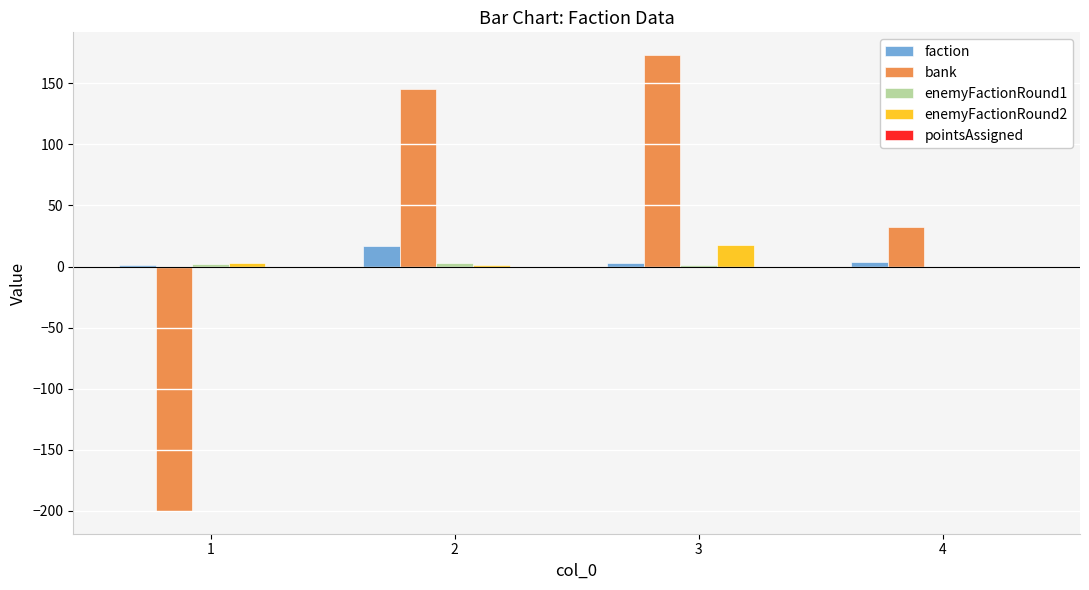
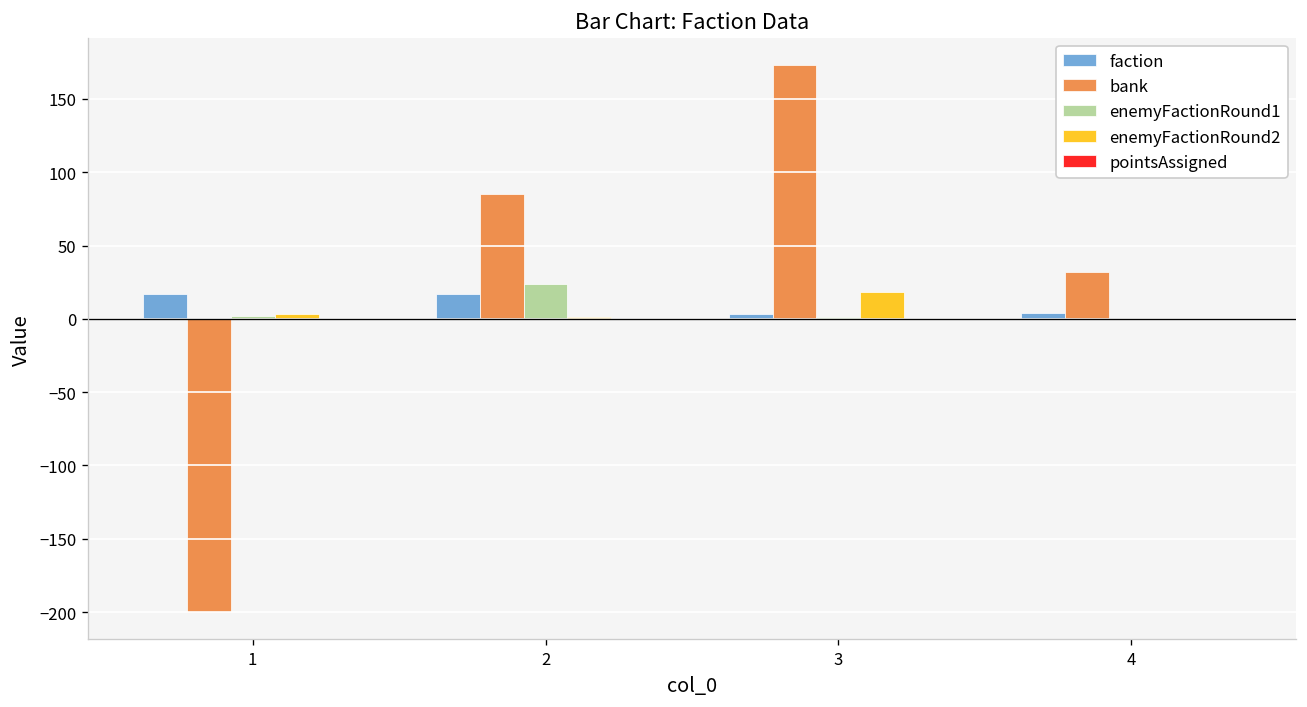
faction, 1: 1 -> 17
bank, 2: 145 -> 85
enemyFactionRound1, 2: 3 -> 24
